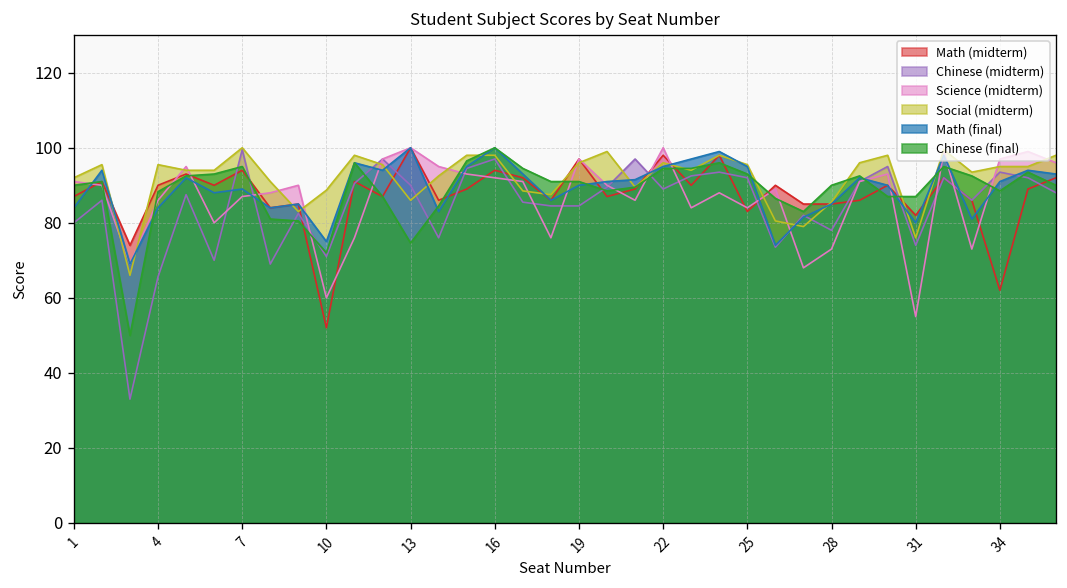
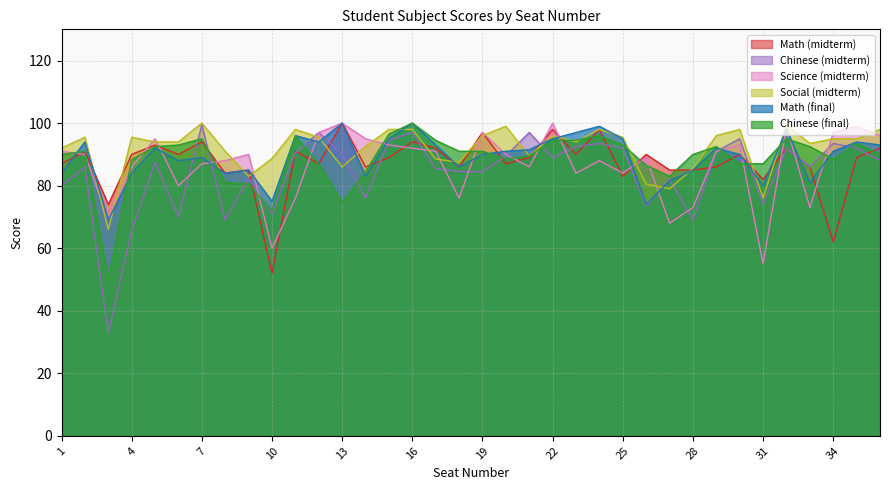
Chinese (midterm), 28: 78 -> 69
